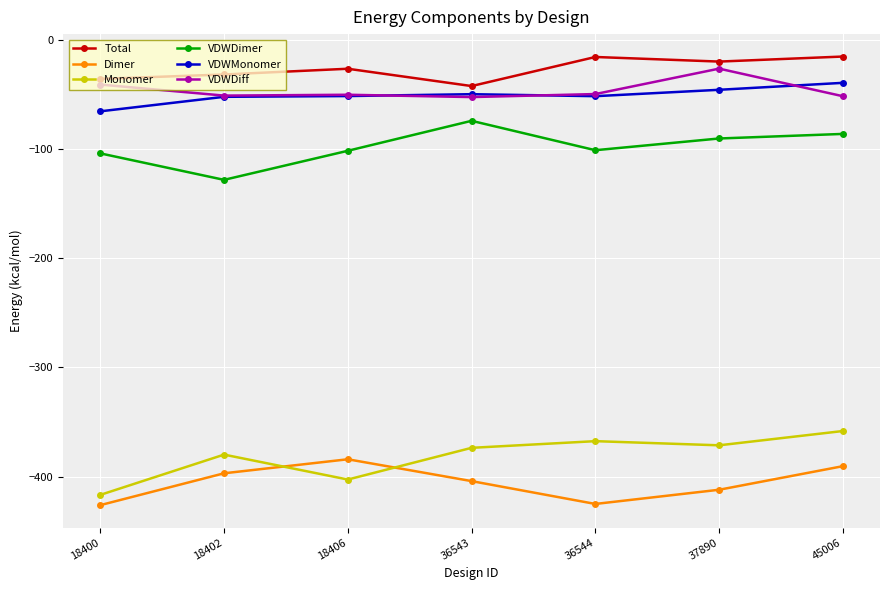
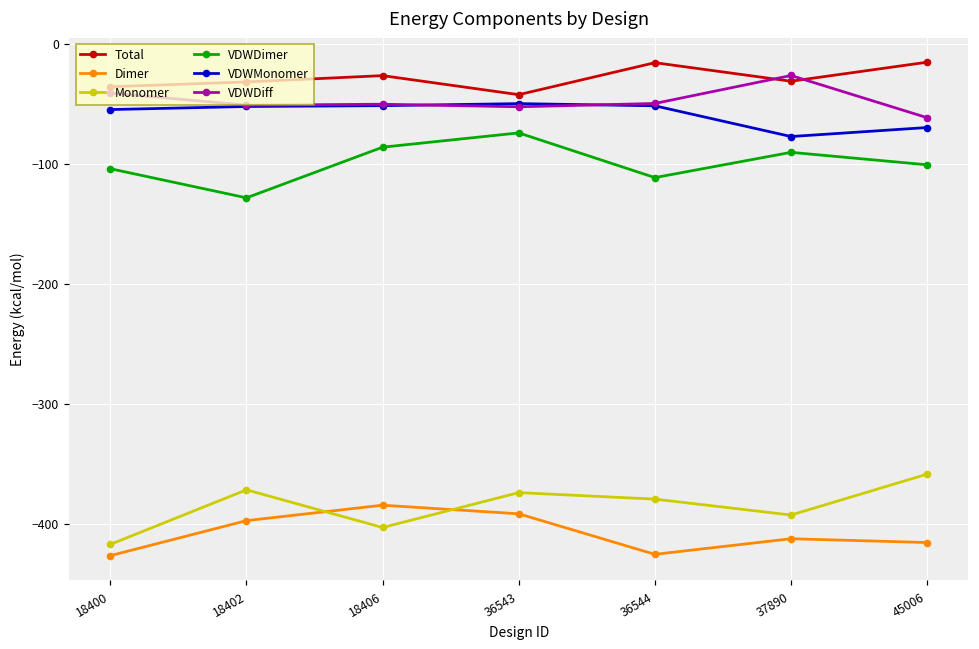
VDWMonomer, 18400: -65 -> -55
Monomer, 18402: -380 -> -371
VDWDimer, 18406: -101 -> -86
Dimer, 36543: -404 -> -391
Monomer, 36544: -368 -> -379
VDWDimer, 36544: -101 -> -111
Total, 37890: -20 -> -31
Monomer, 37890: -371 -> -392
VDWMonomer, 37890: -46 -> -77
Dimer, 45006: -390 -> -415
VDWDimer, 45006: -86 -> -101
VDWMonomer, 45006: -39 -> -70
VDWDiff, 45006: -51 -> -61
